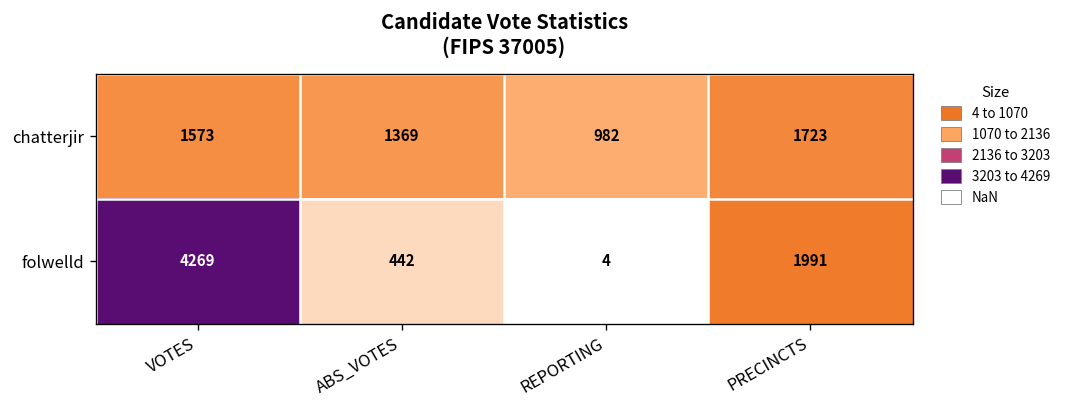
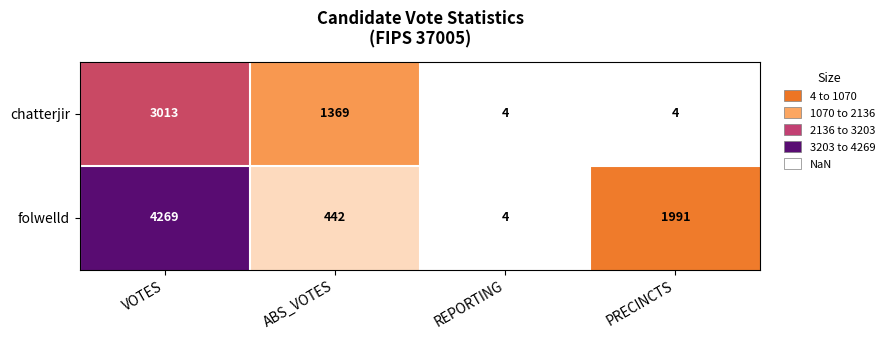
chatterjir, VOTES: 1573 -> 3013
chatterjir, REPORTING: 982 -> 4
chatterjir, PRECINCTS: 1723 -> 4
